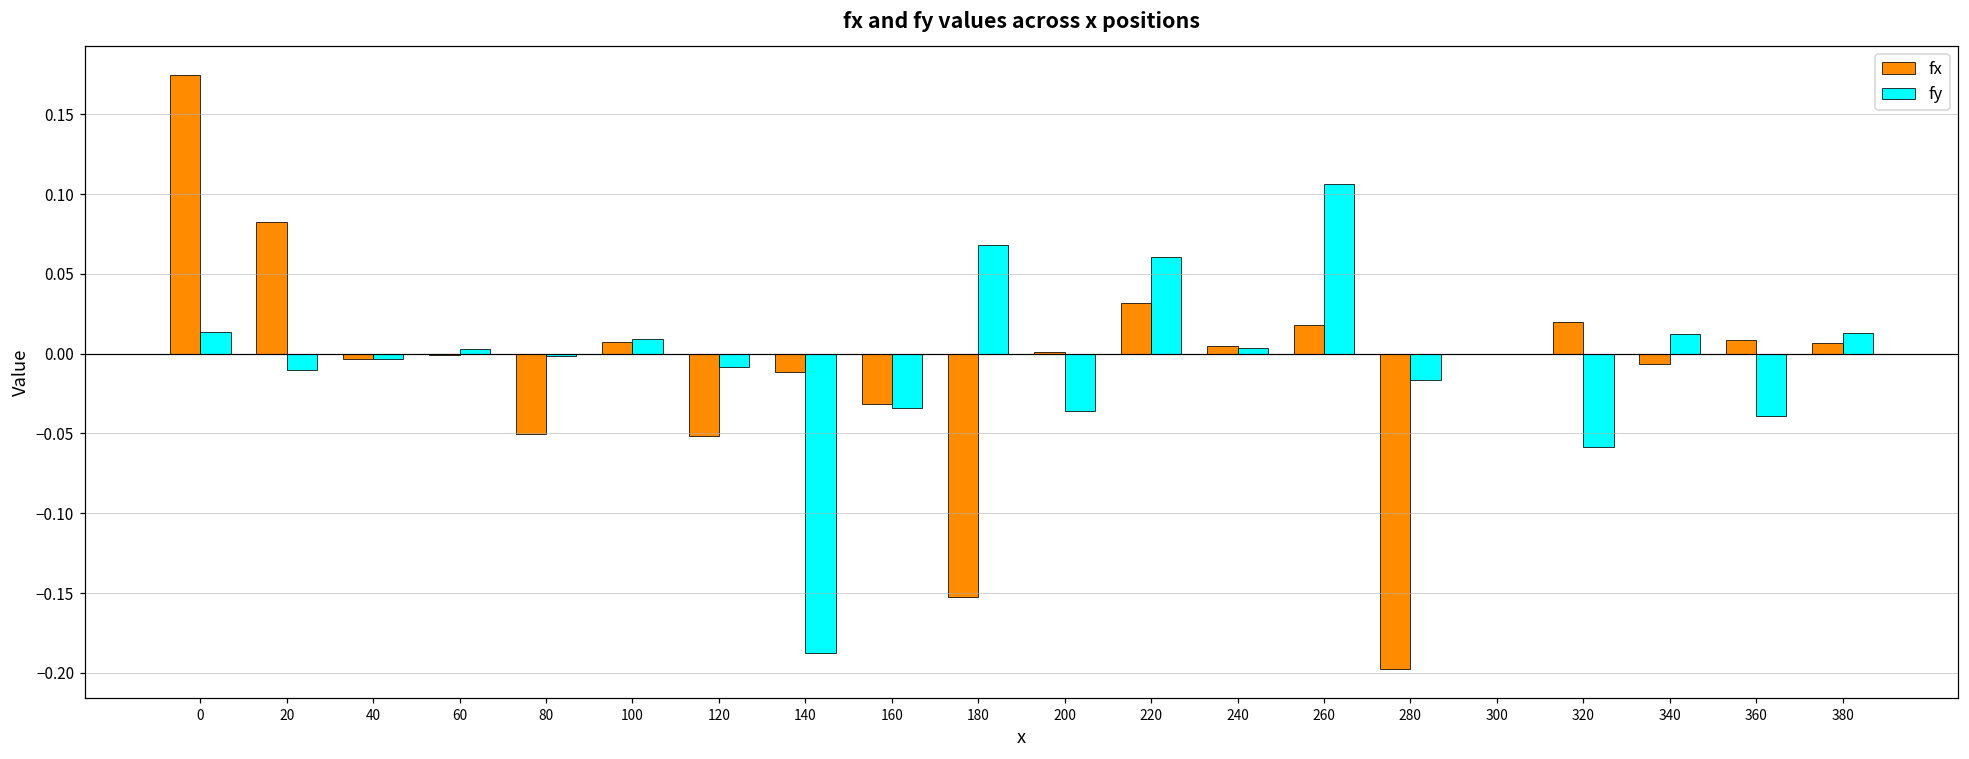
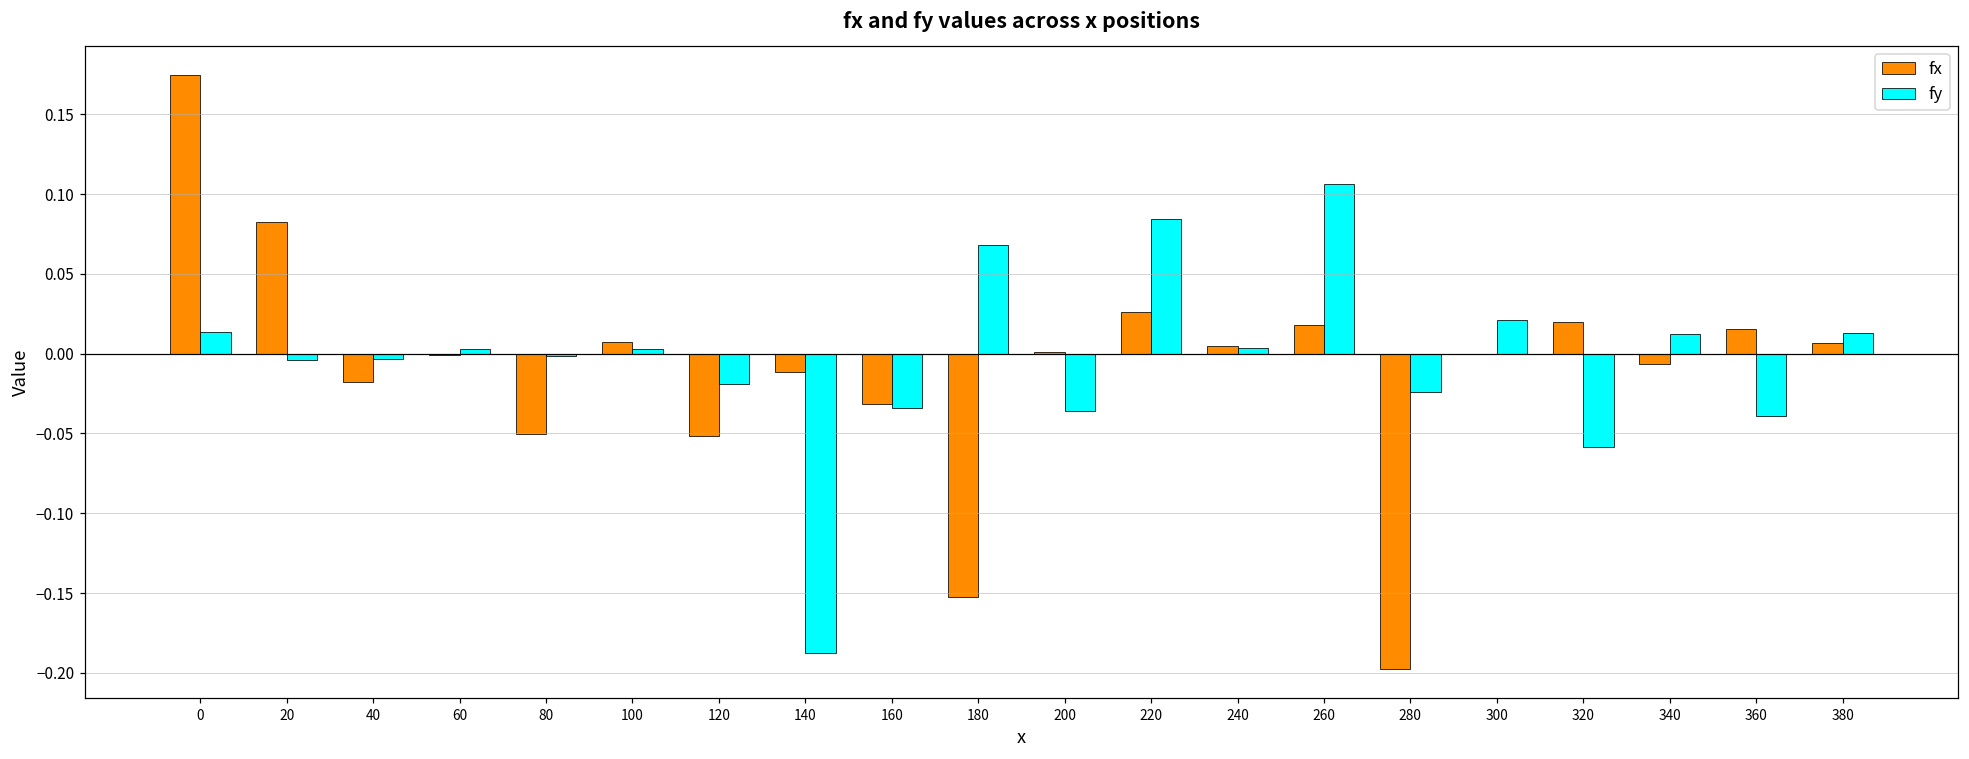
fy, 20: -0.010 -> -0.004
fx, 40: -0.003 -> -0.018
fy, 100: 0.009 -> 0.003
fy, 120: -0.008 -> -0.019
fx, 220: 0.032 -> 0.026
fy, 220: 0.060 -> 0.084
fy, 280: -0.016 -> -0.024
fy, 300: 0.000 -> 0.021
fx, 360: 0.009 -> 0.016
